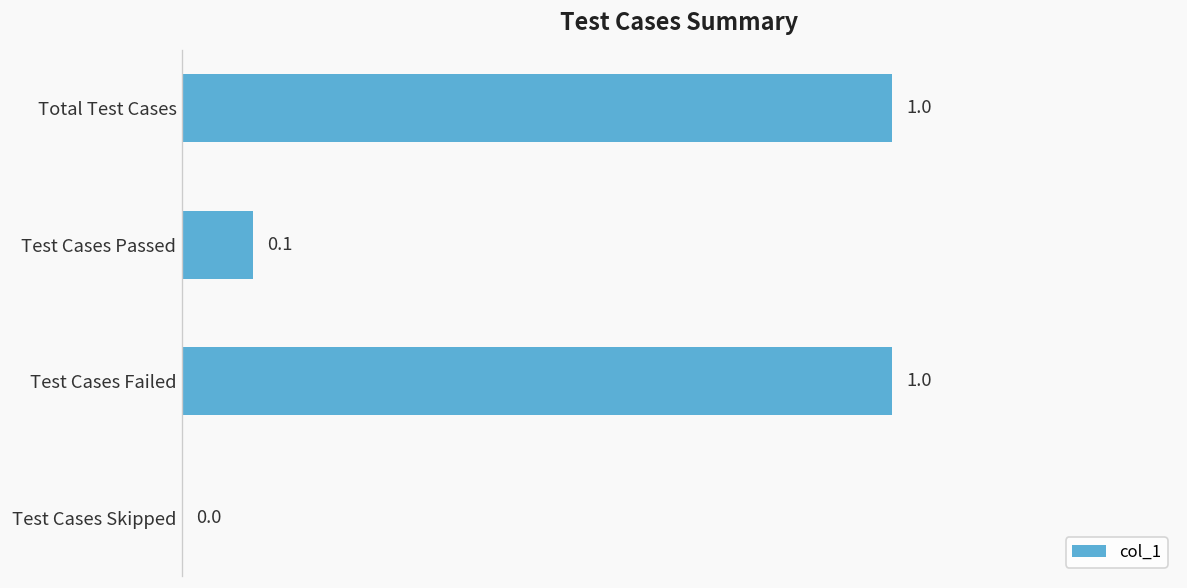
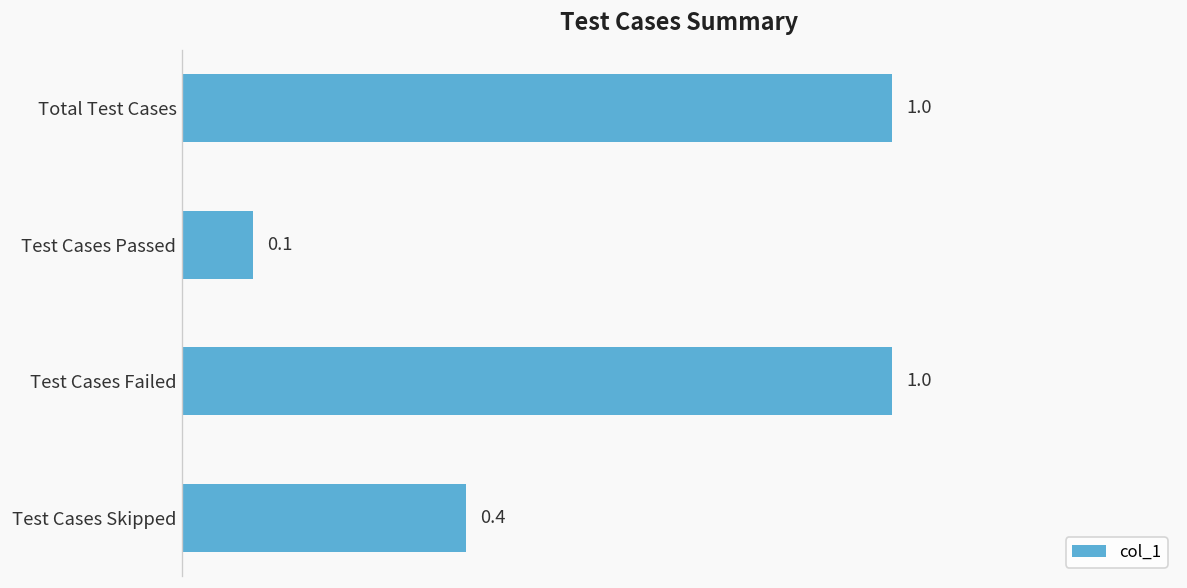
Test Cases Skipped: 0.0 -> 0.4
